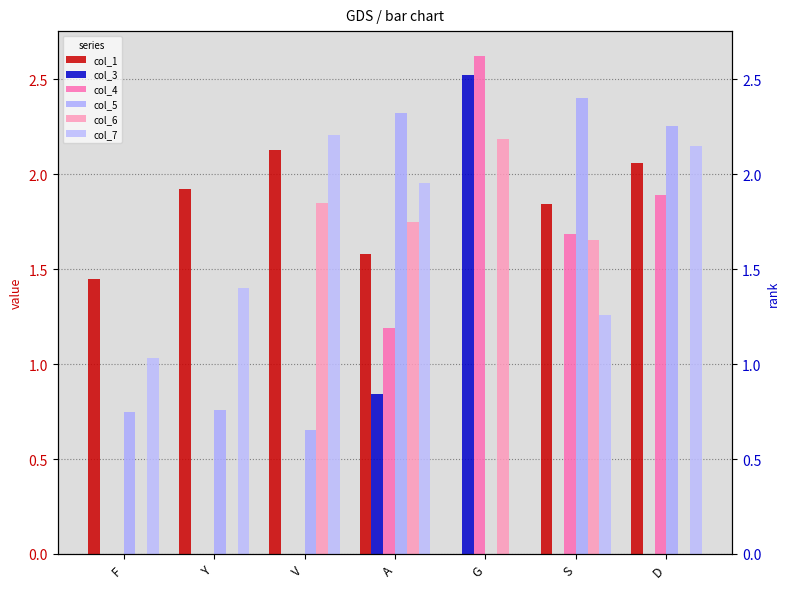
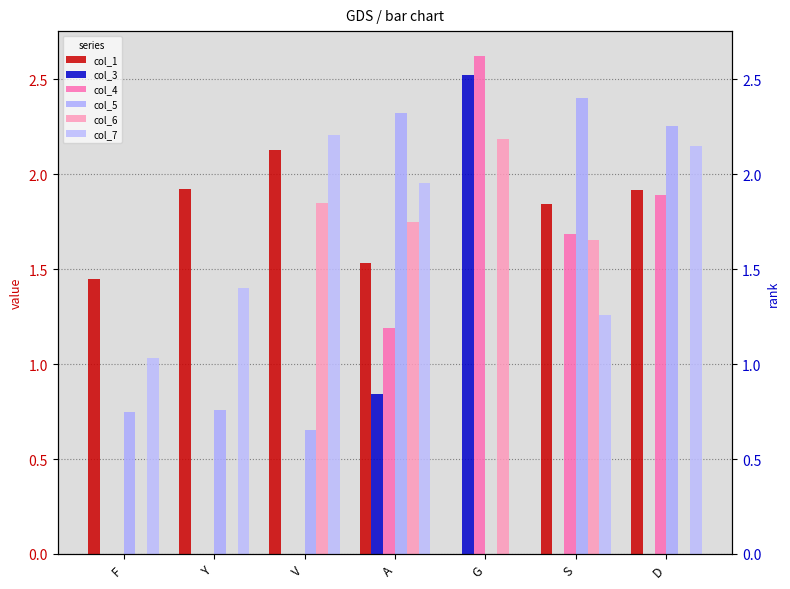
col_1, A: 1.58 -> 1.54
col_1, D: 2.06 -> 1.92
